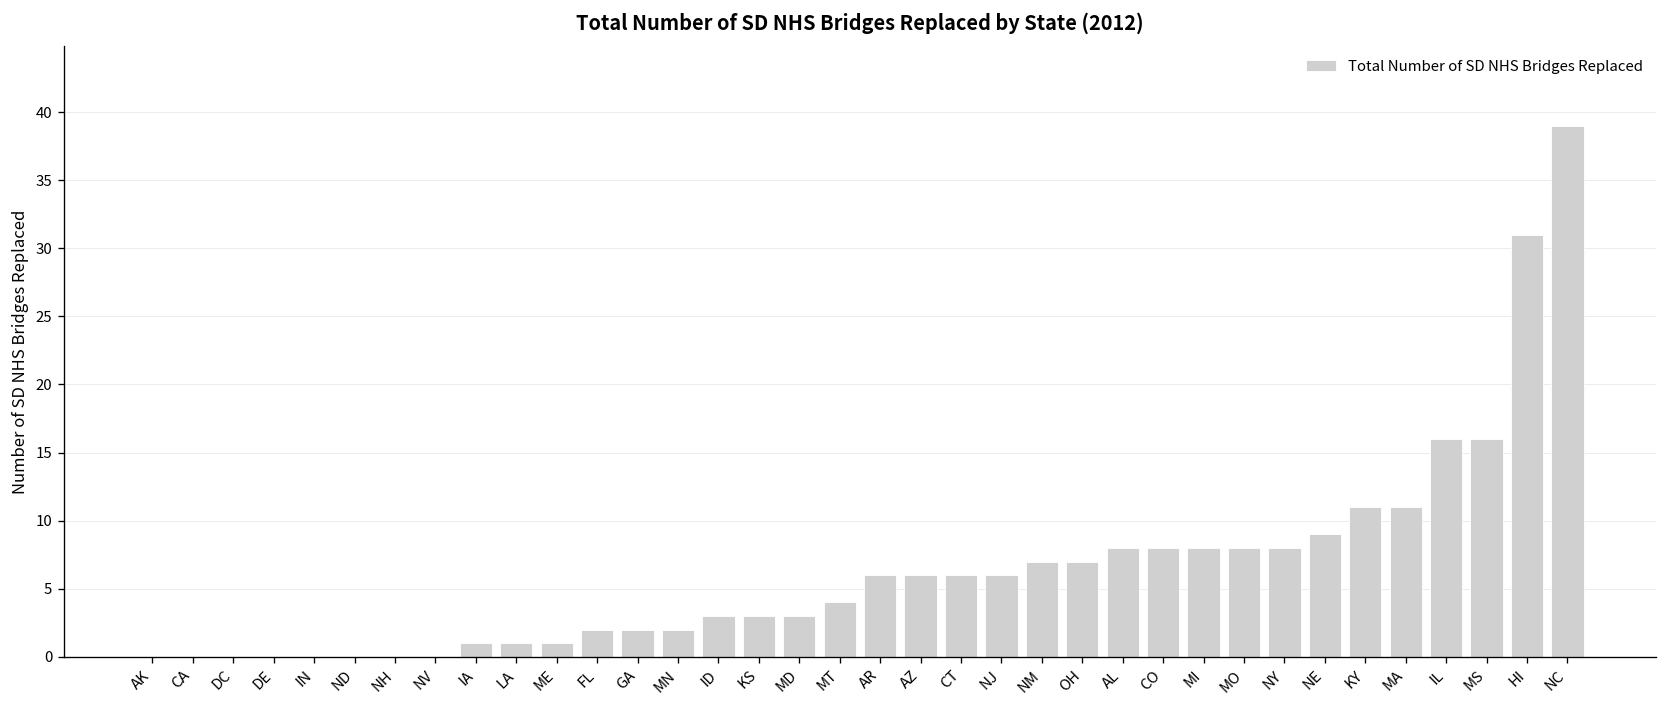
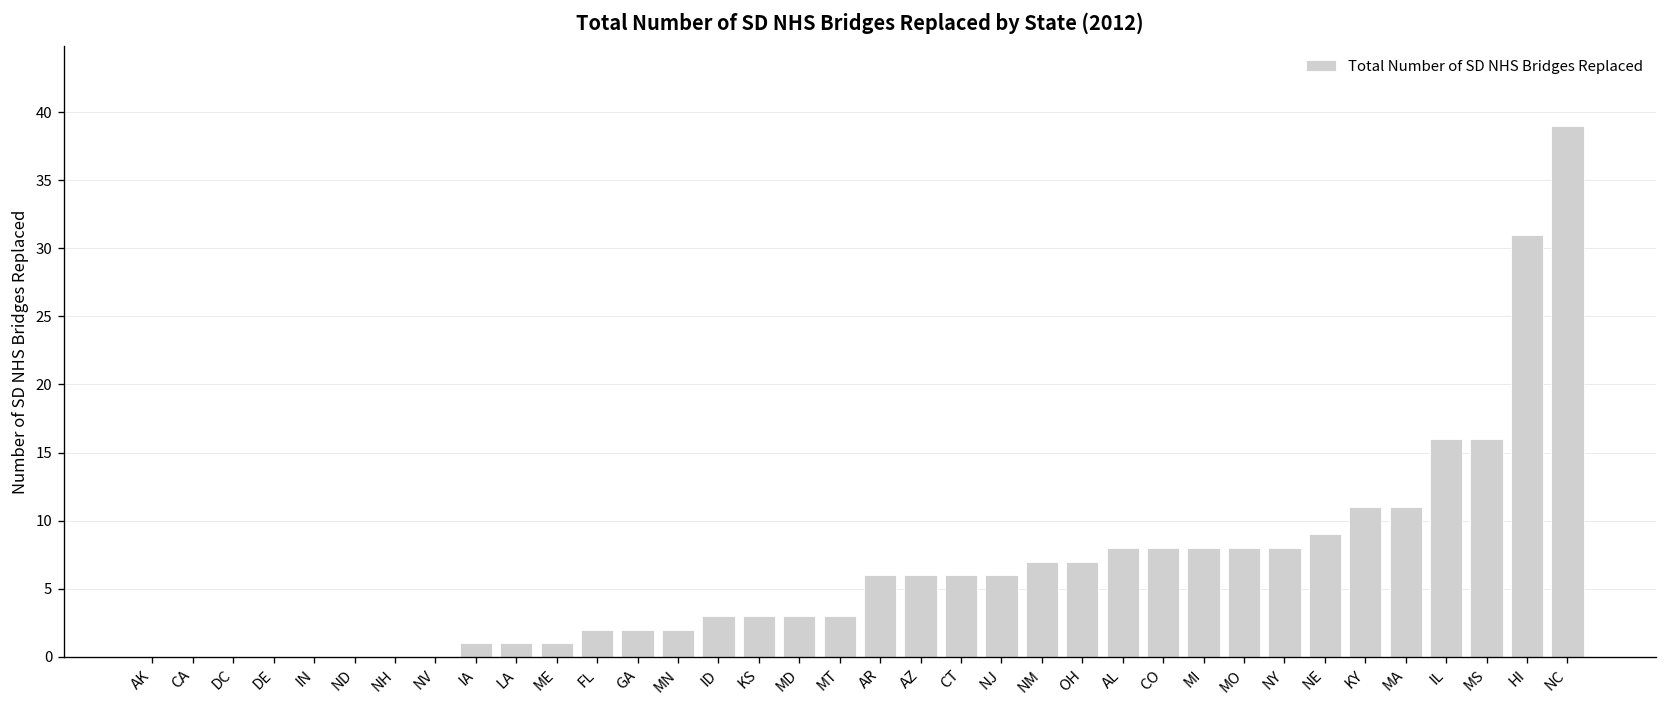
MT: 4 -> 3
